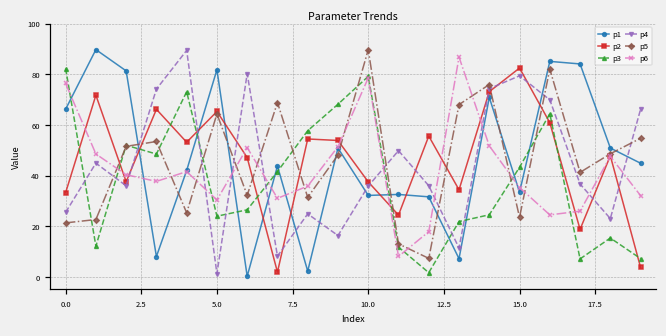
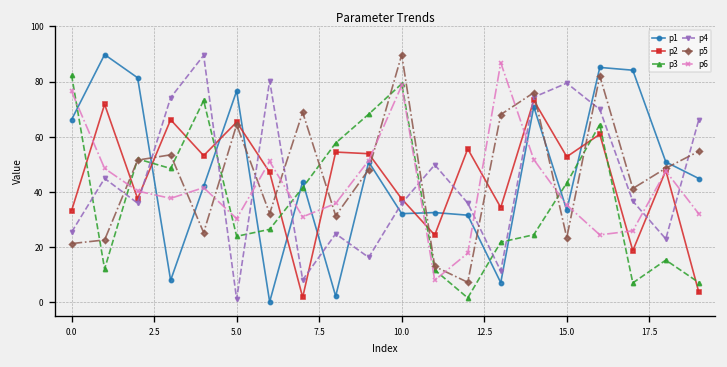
p1, 5.0: 82 -> 77
p2, 15.0: 82 -> 53
